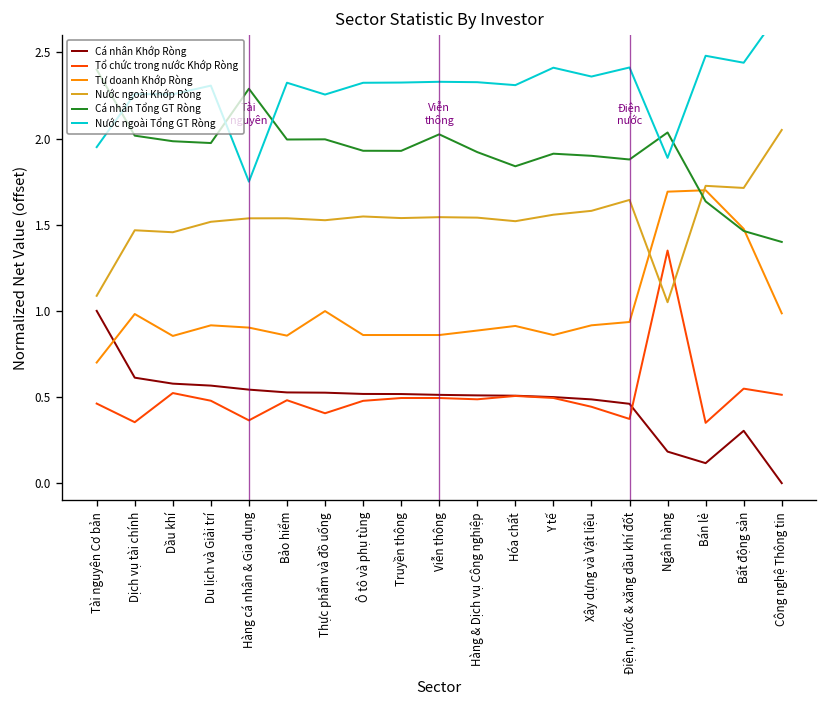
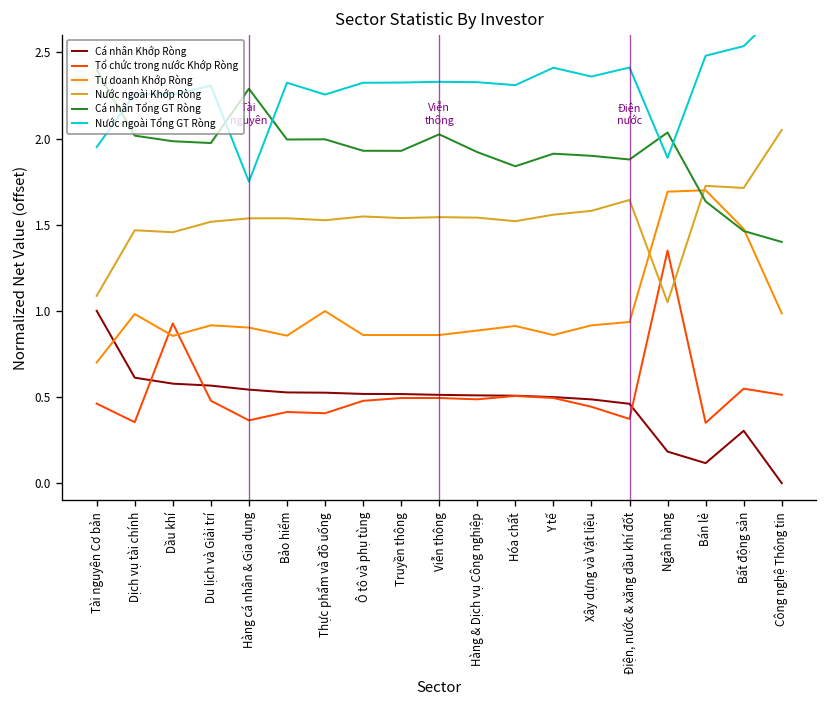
Tổ chức trong nước Khớp Ròng, Dầu khí: 0.52 -> 0.93
Tổ chức trong nước Khớp Ròng, Bảo hiểm: 0.48 -> 0.41
Nước ngoài Tổng GT Ròng, Bất động sản: 2.44 -> 2.54
